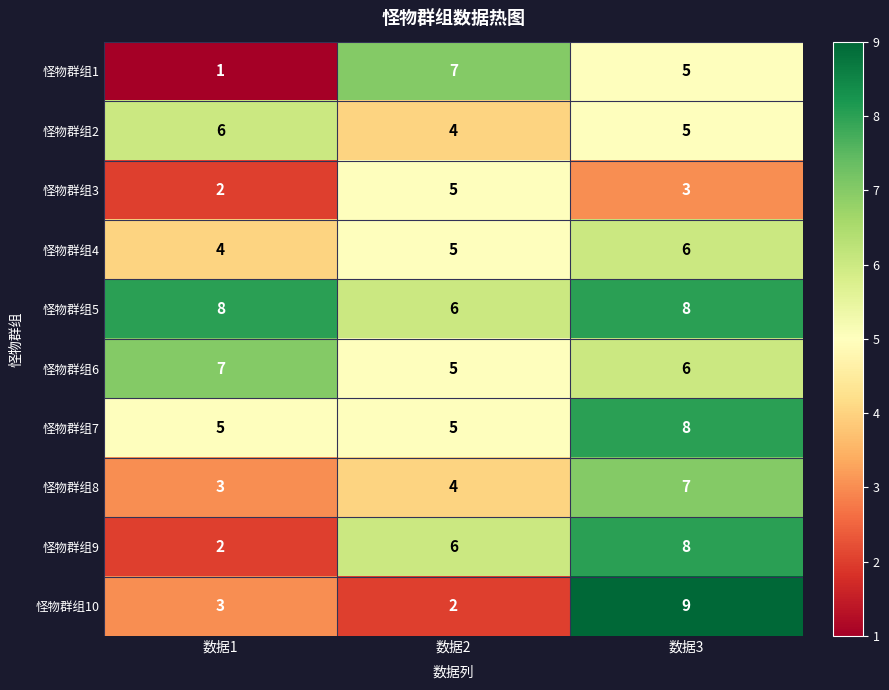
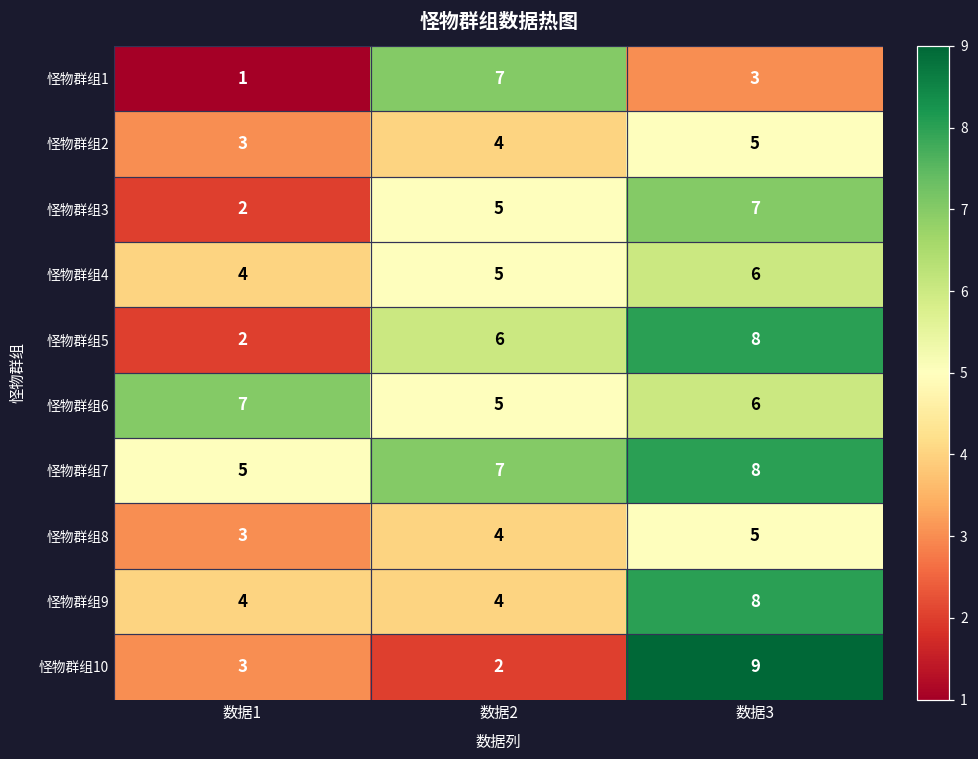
怪物群组1, 数据3: 5 -> 3
怪物群组2, 数据1: 6 -> 3
怪物群组3, 数据3: 3 -> 7
怪物群组5, 数据1: 8 -> 2
怪物群组7, 数据2: 5 -> 7
怪物群组8, 数据3: 7 -> 5
怪物群组9, 数据1: 2 -> 4
怪物群组9, 数据2: 6 -> 4
